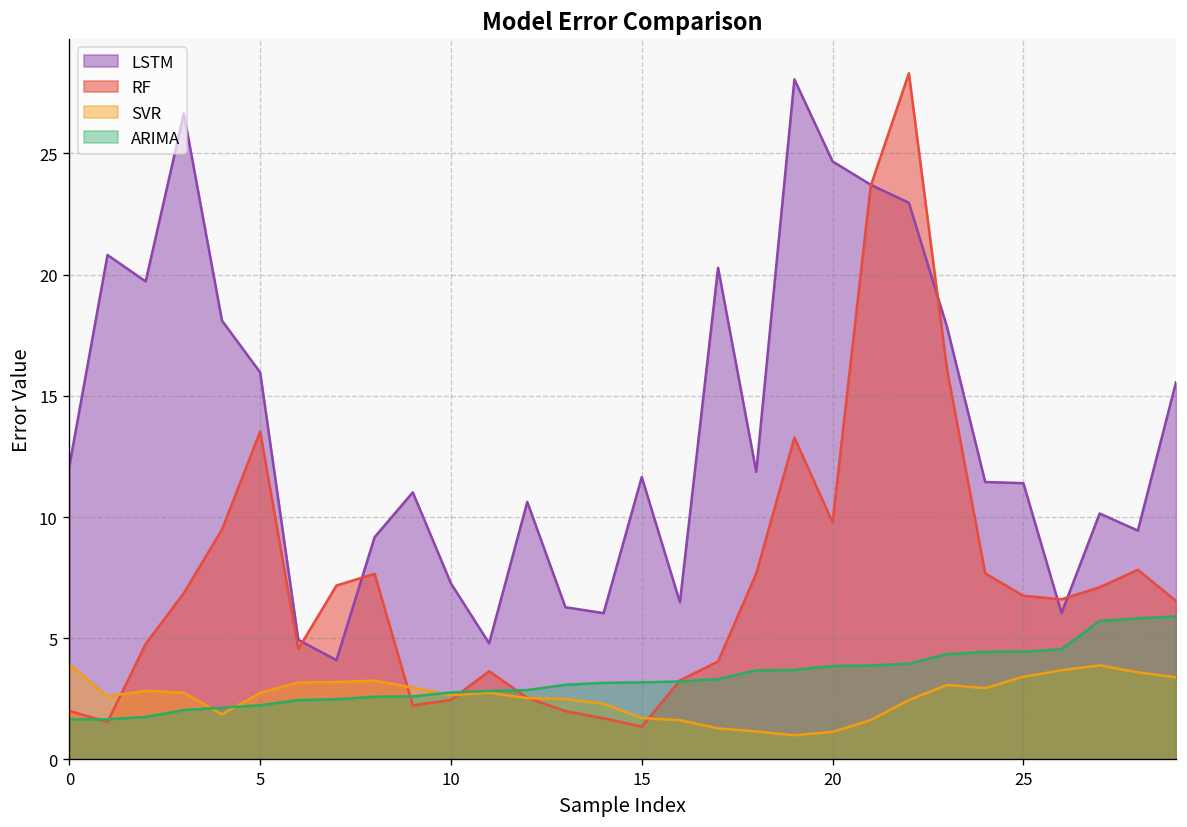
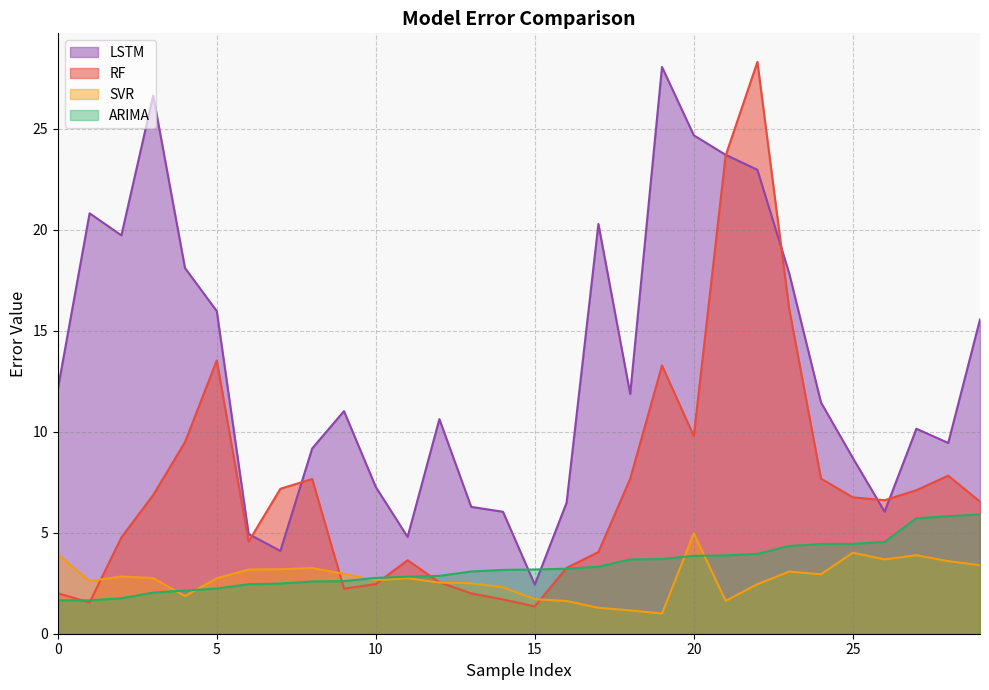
LSTM, 15: 11.6 -> 2.4
SVR, 20: 1.1 -> 5.0
LSTM, 25: 11.4 -> 8.7
SVR, 25: 3.4 -> 4.0
